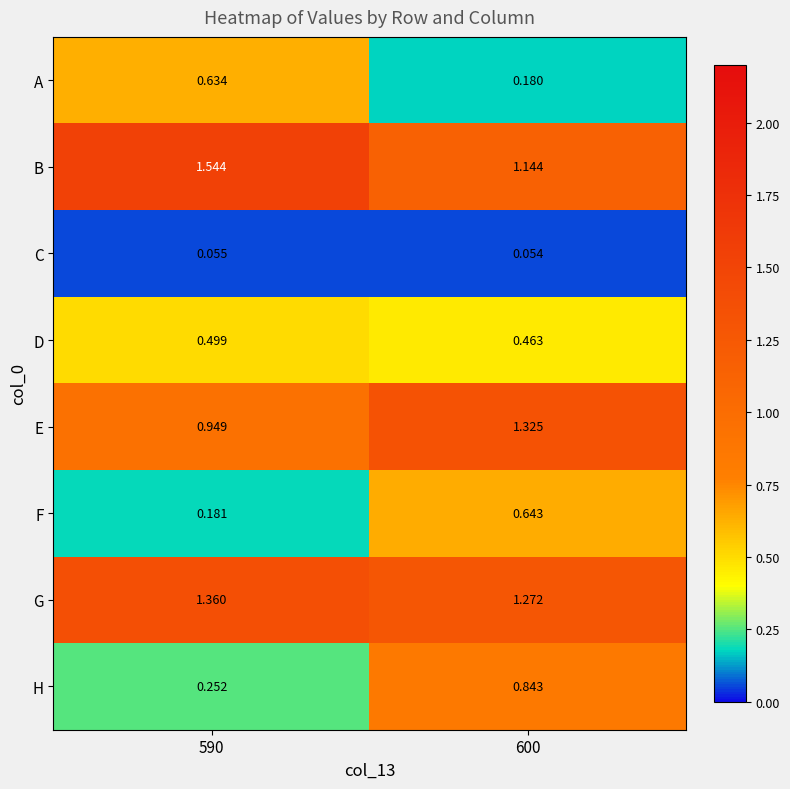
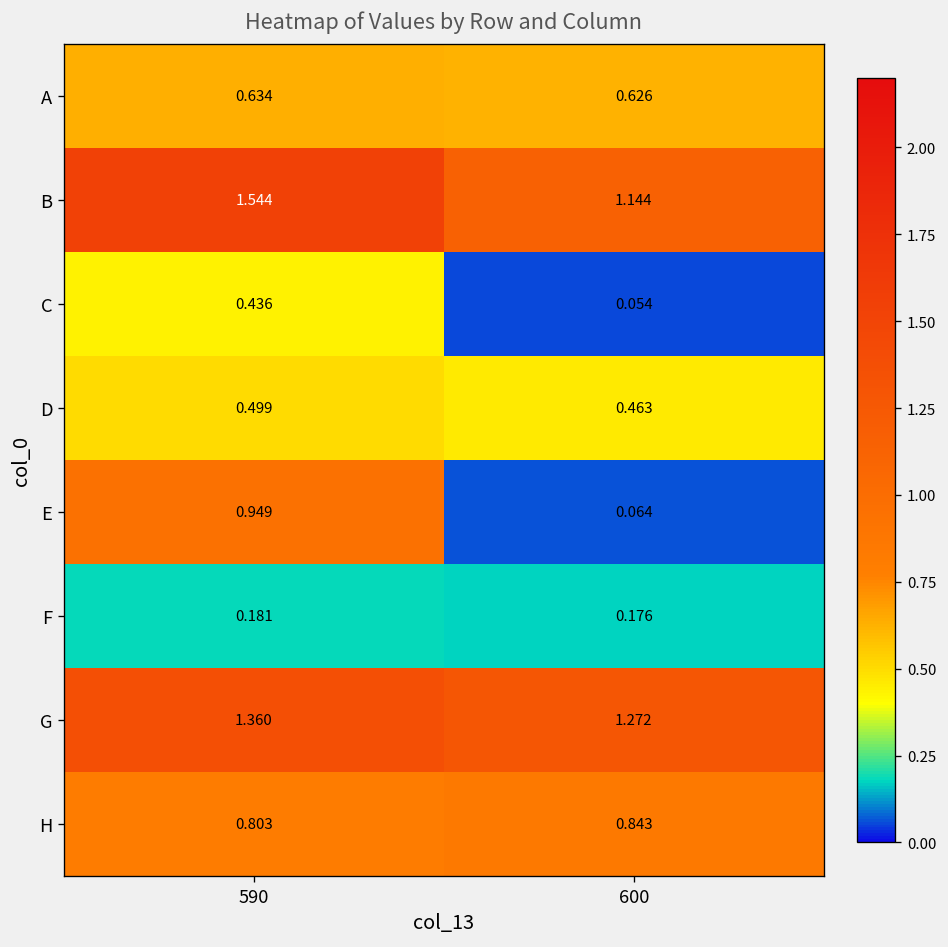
A, 600: 0.180 -> 0.626
C, 590: 0.055 -> 0.436
E, 600: 1.325 -> 0.064
F, 600: 0.643 -> 0.176
H, 590: 0.252 -> 0.803
